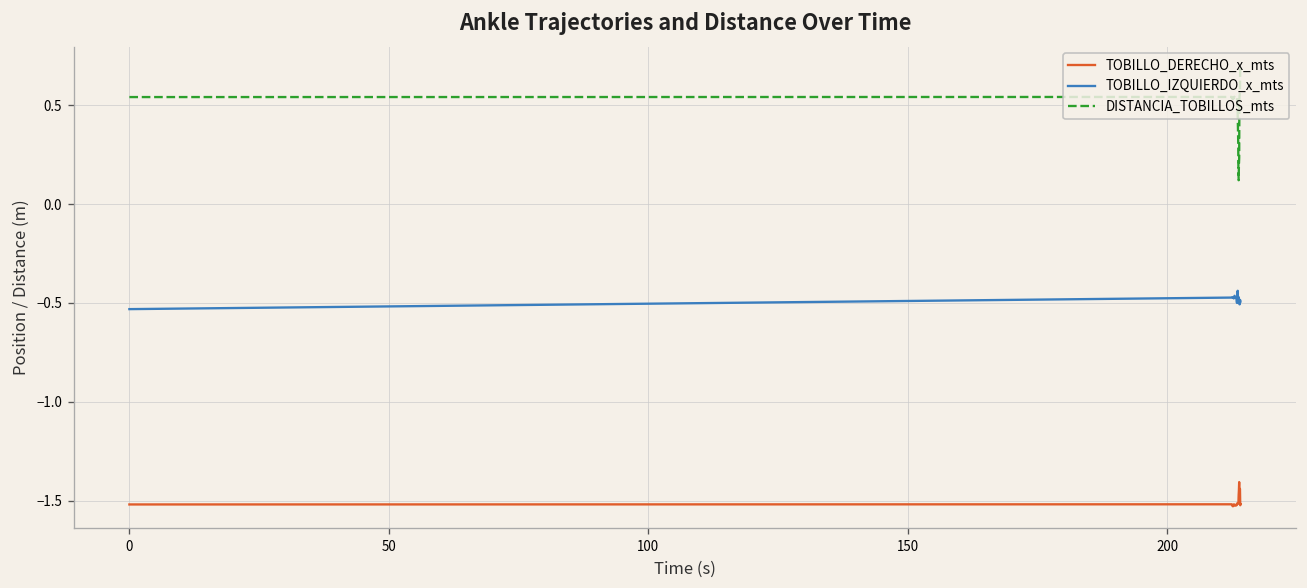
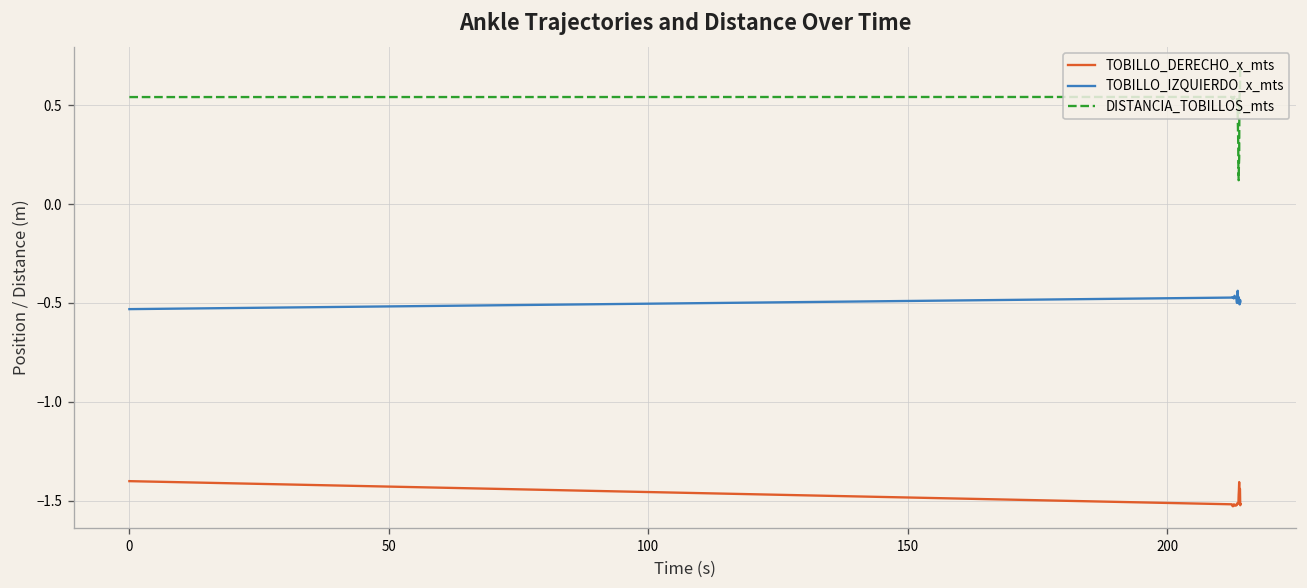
TOBILLO_DERECHO_x_mts, 0: -1.52 -> -1.40
